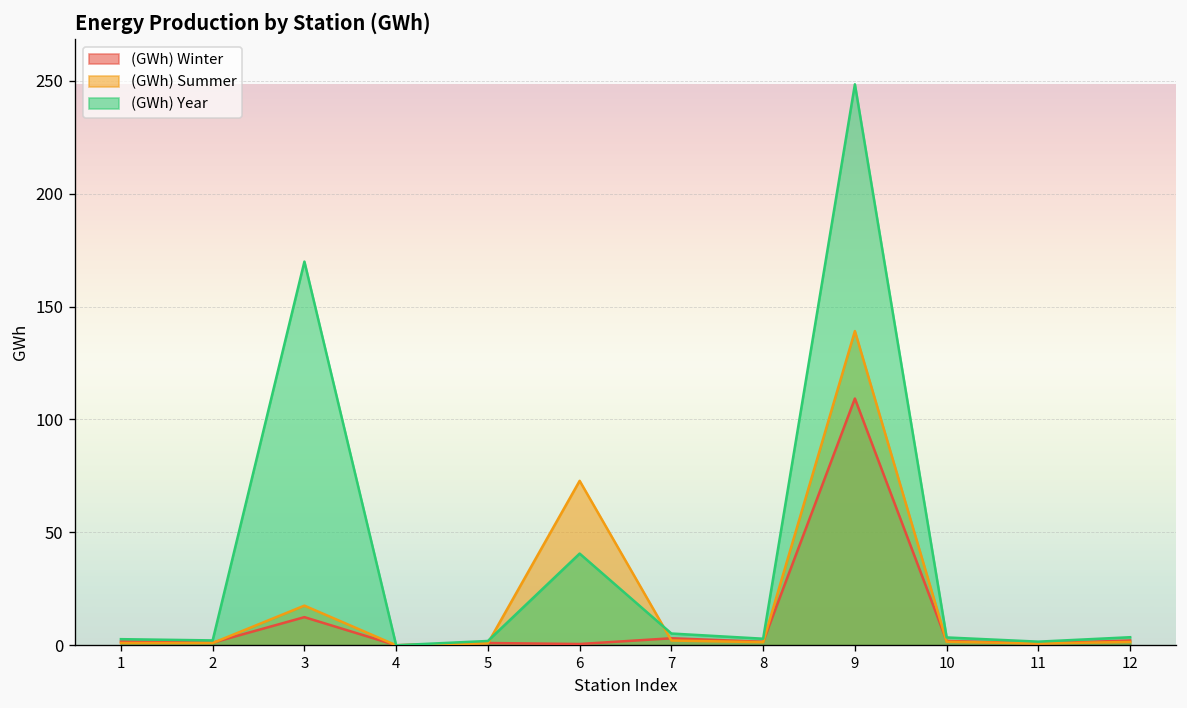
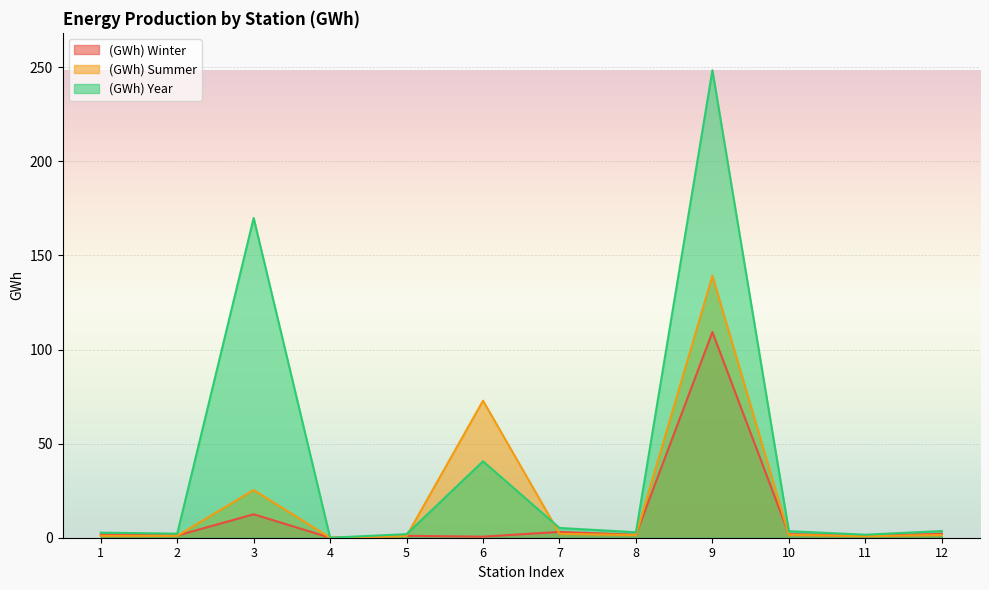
(GWh) Summer, 3: 18 -> 25
